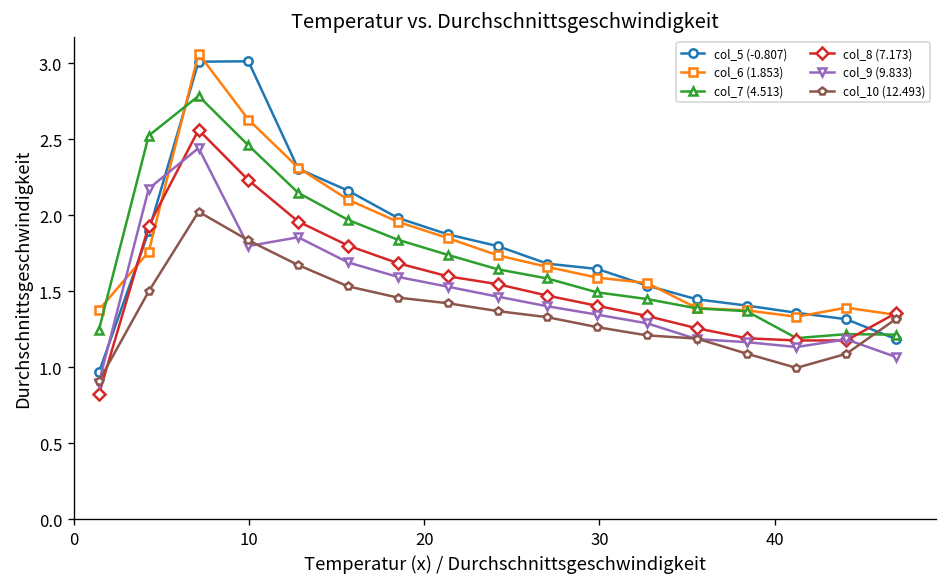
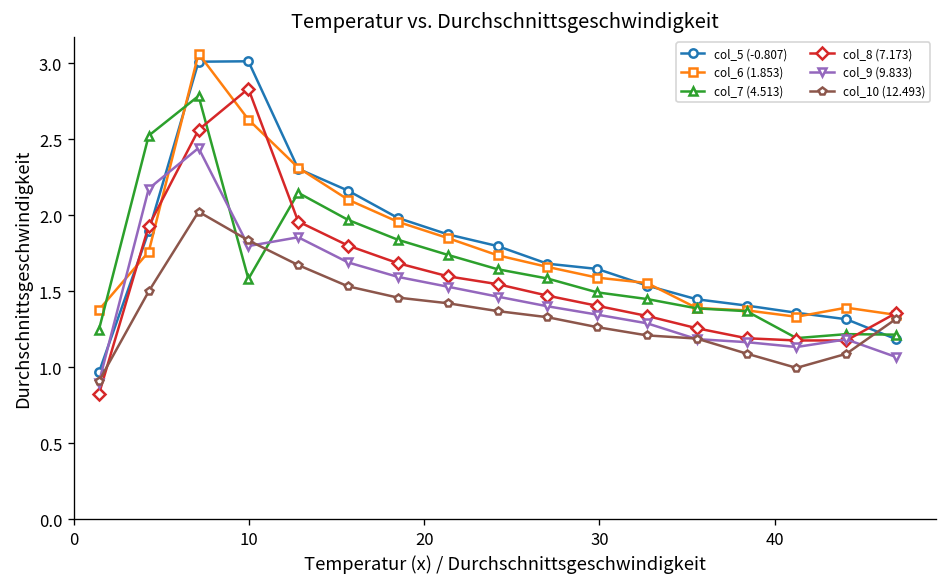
col_7 (4.513), 10: 2.46 -> 1.58
col_8 (7.173), 10: 2.23 -> 2.83
